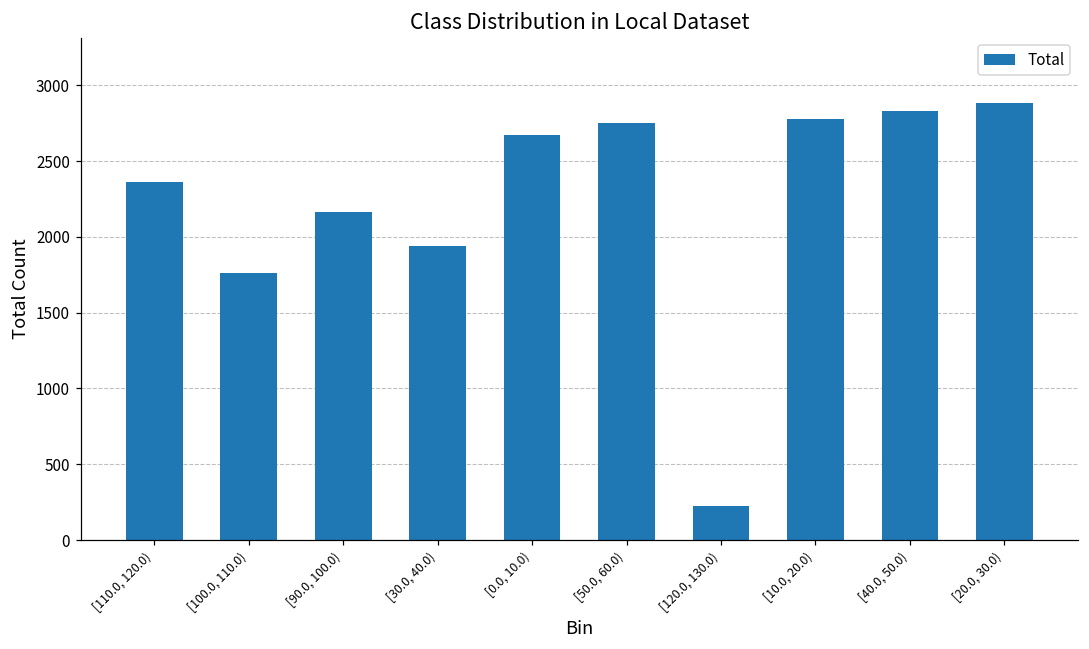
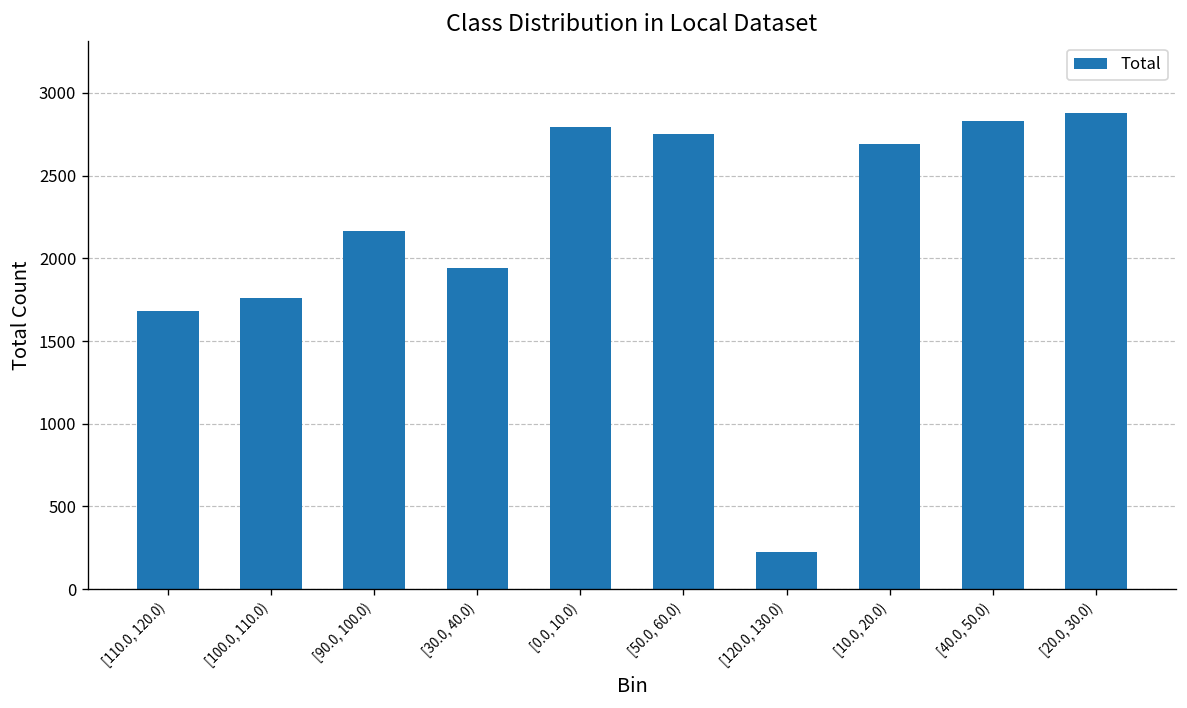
[110.0, 120.0): 2360 -> 1680
[0.0, 10.0): 2670 -> 2800
[10.0, 20.0): 2780 -> 2690
